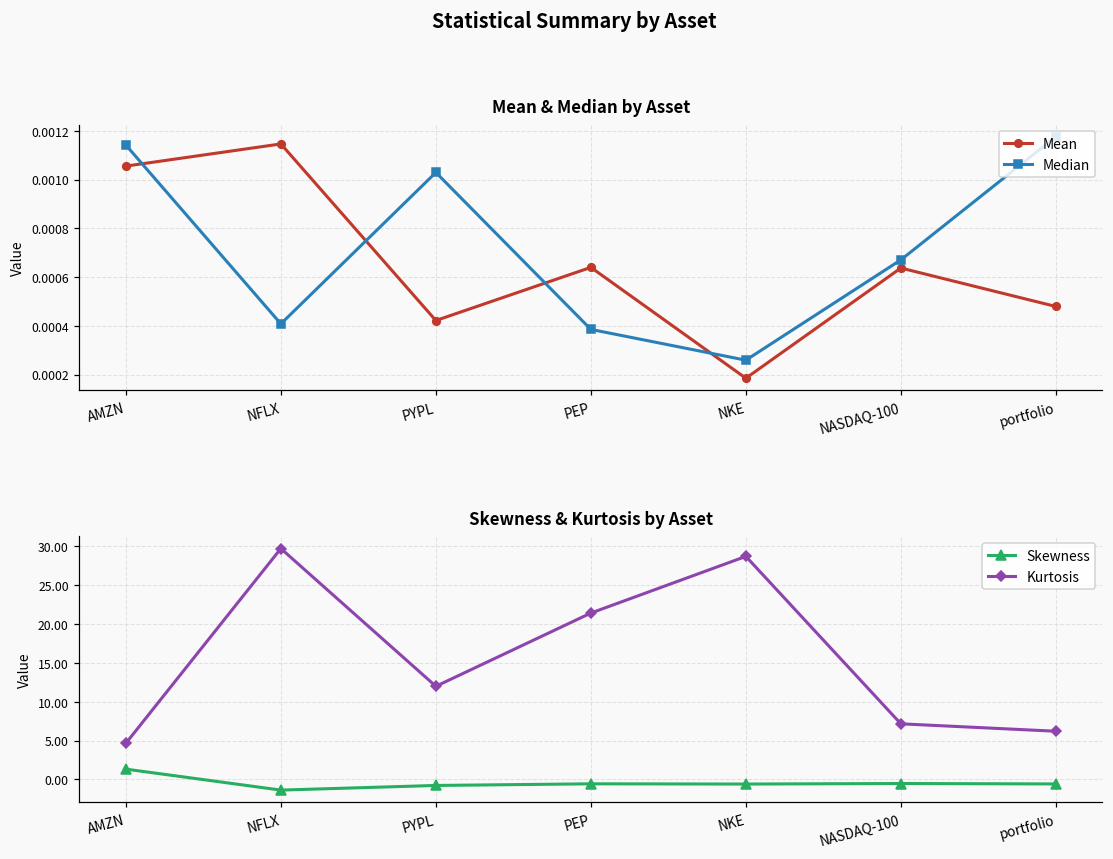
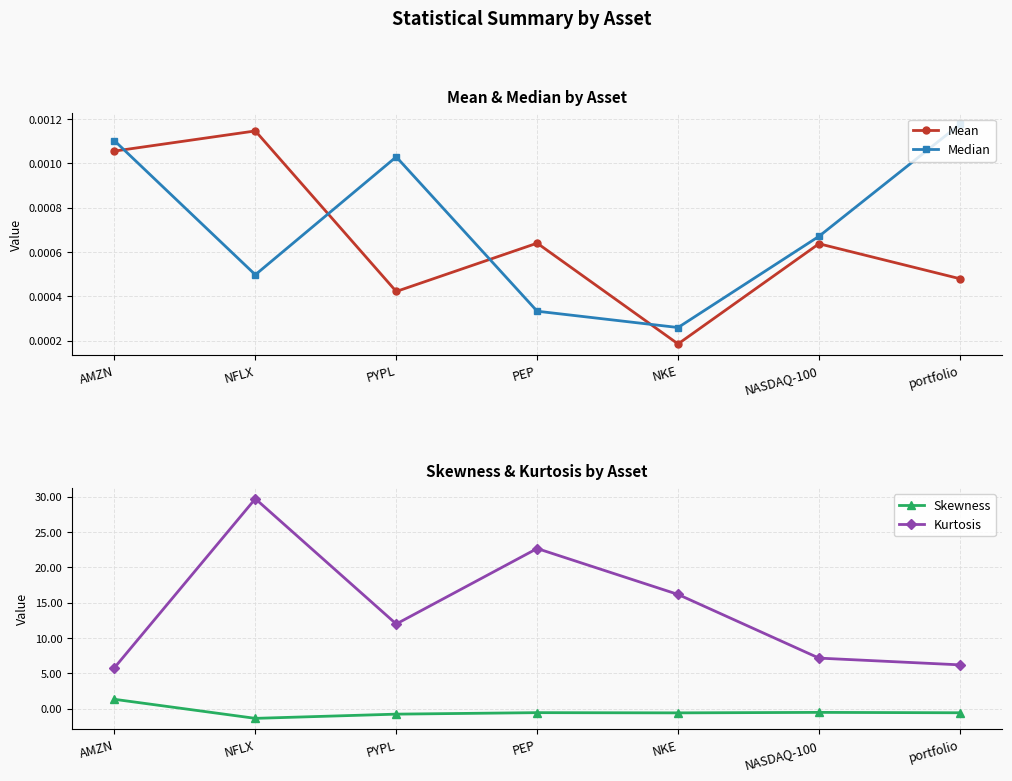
Mean & Median by Asset, Median, AMZN: 0.00114 -> 0.00110
Mean & Median by Asset, Median, NFLX: 0.00041 -> 0.00050
Mean & Median by Asset, Median, PEP: 0.00039 -> 0.00033
Skewness & Kurtosis by Asset, Kurtosis, AMZN: 5 -> 6
Skewness & Kurtosis by Asset, Kurtosis, PEP: 21 -> 23
Skewness & Kurtosis by Asset, Kurtosis, NKE: 29 -> 16
